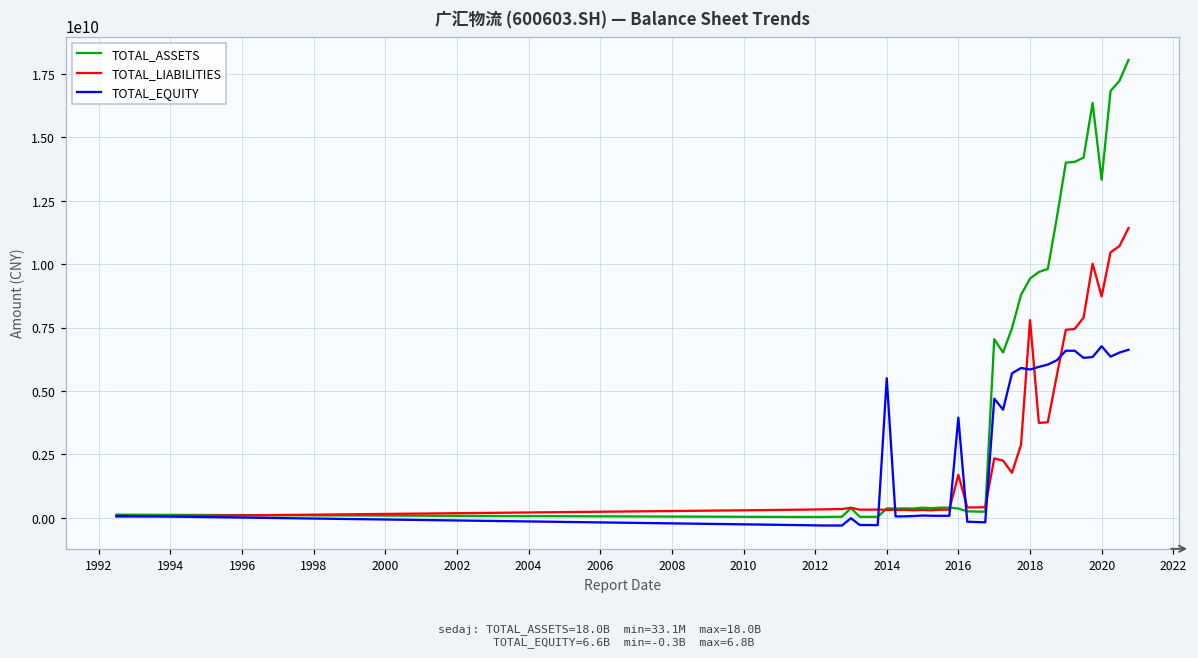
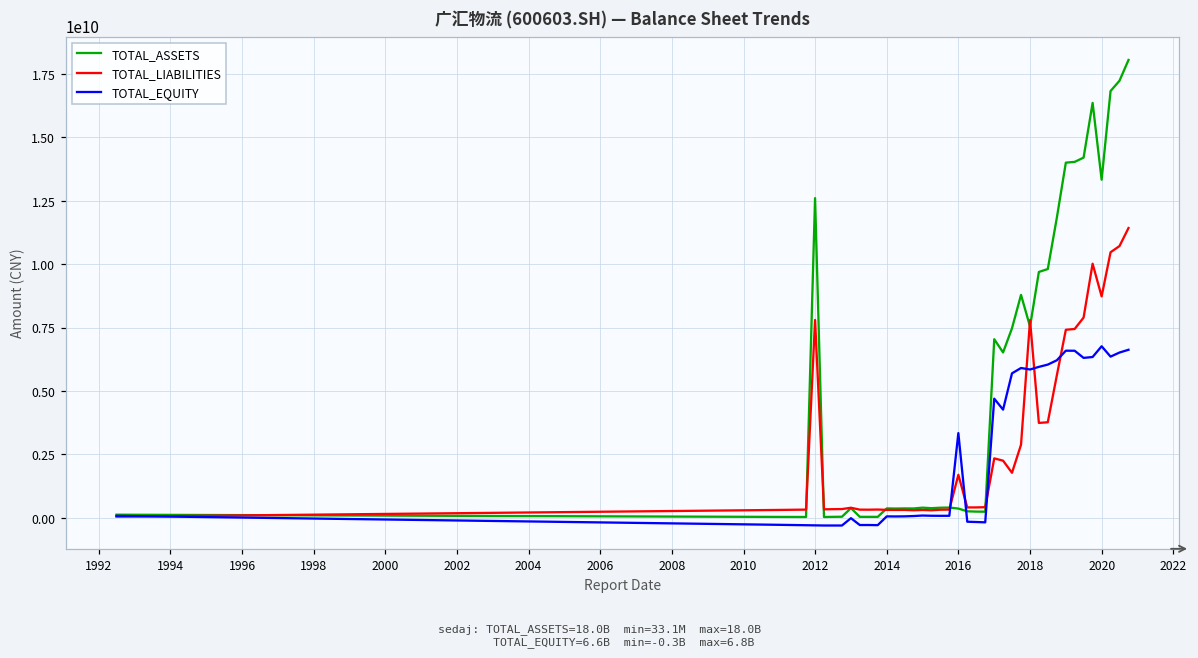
TOTAL_ASSETS, 2012: 0 -> 12600000000
TOTAL_LIABILITIES, 2012: 300000000 -> 7800000000
TOTAL_EQUITY, 2014: 5500000000 -> 100000000
TOTAL_EQUITY, 2016: 3900000000 -> 3300000000
TOTAL_ASSETS, 2018: 9400000000 -> 7500000000
